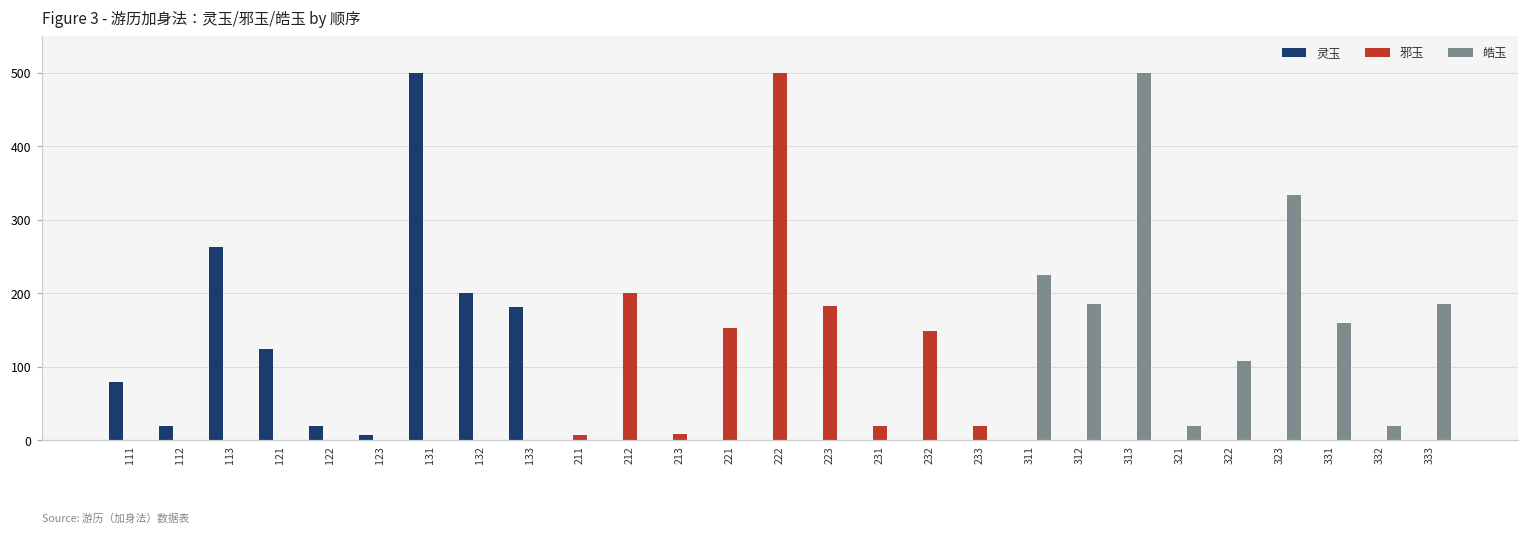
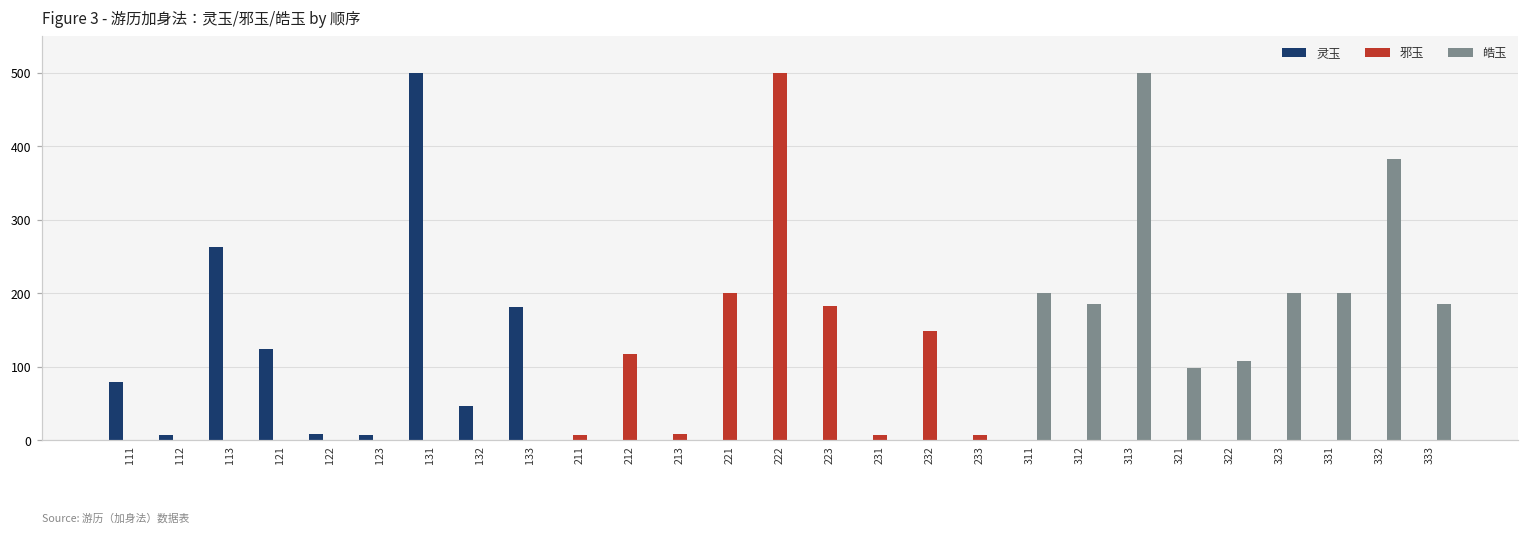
灵玉, 112: 20 -> 10
灵玉, 122: 20 -> 10
灵玉, 132: 200 -> 50
邪玉, 212: 200 -> 120
邪玉, 221: 150 -> 200
邪玉, 231: 20 -> 10
邪玉, 233: 20 -> 10
皓玉, 311: 230 -> 200
皓玉, 321: 20 -> 100
皓玉, 323: 330 -> 200
皓玉, 331: 160 -> 200
皓玉, 332: 20 -> 380
